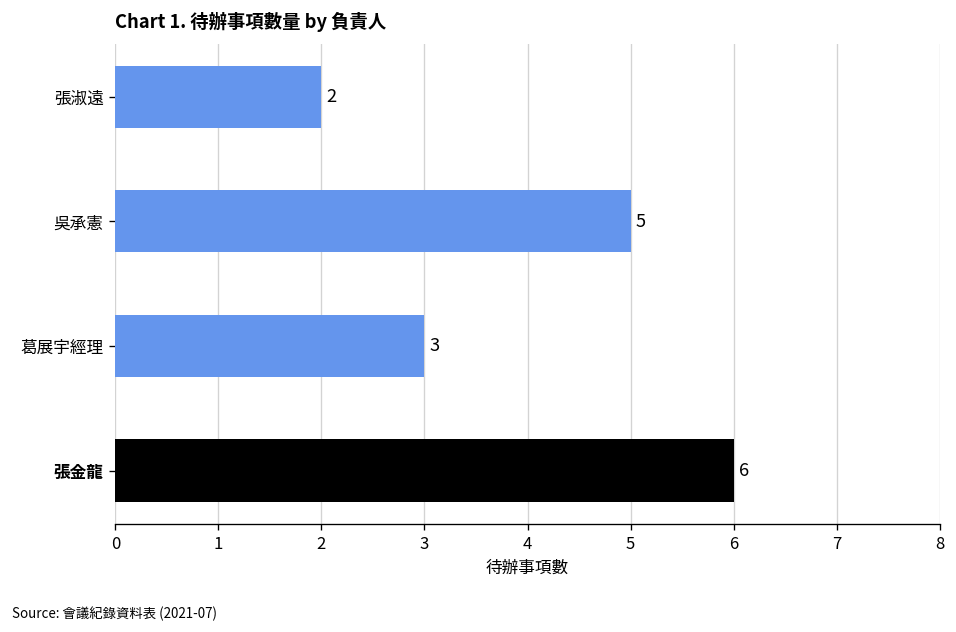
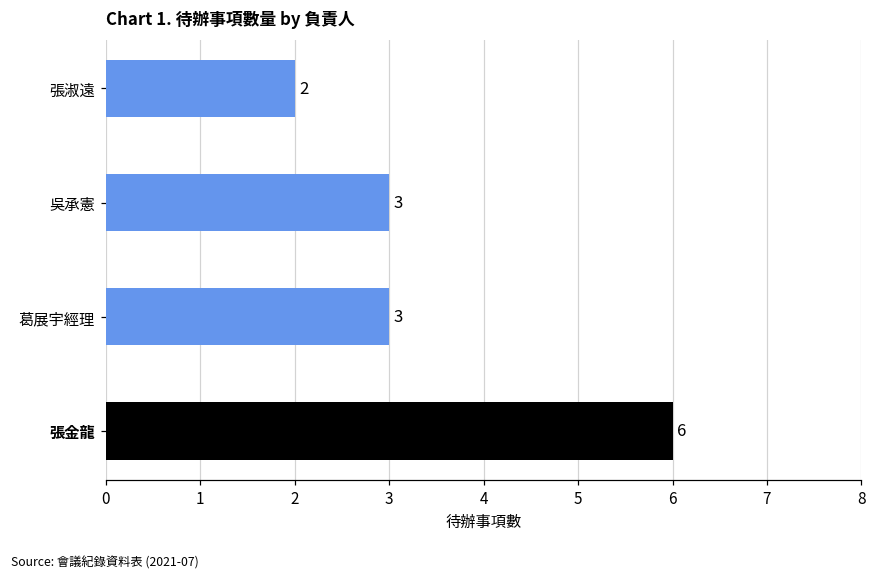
吳承憲: 5 -> 3
